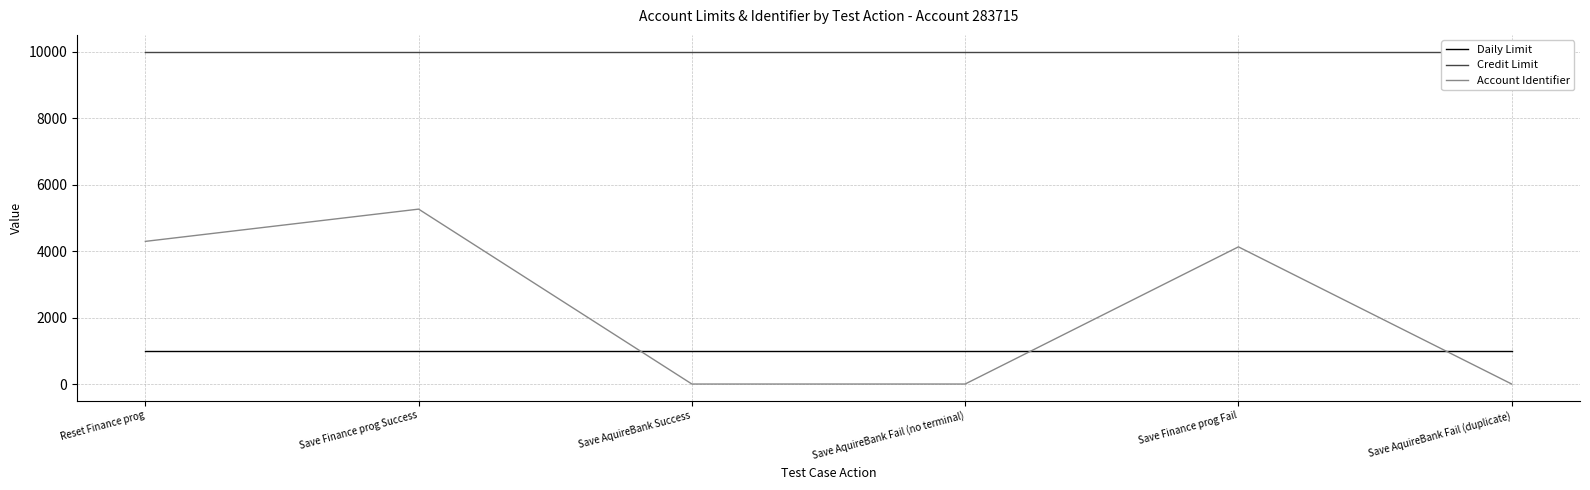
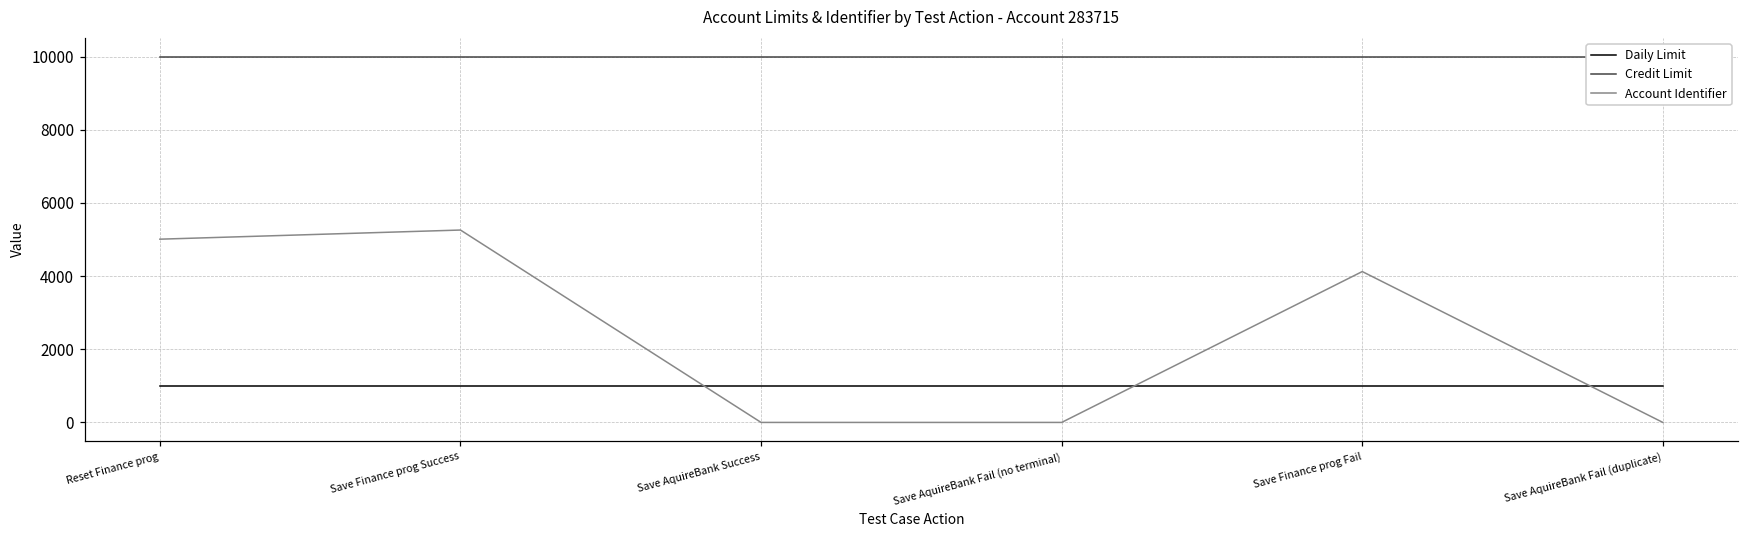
Account Identifier, Reset Finance prog: 4300 -> 5000
